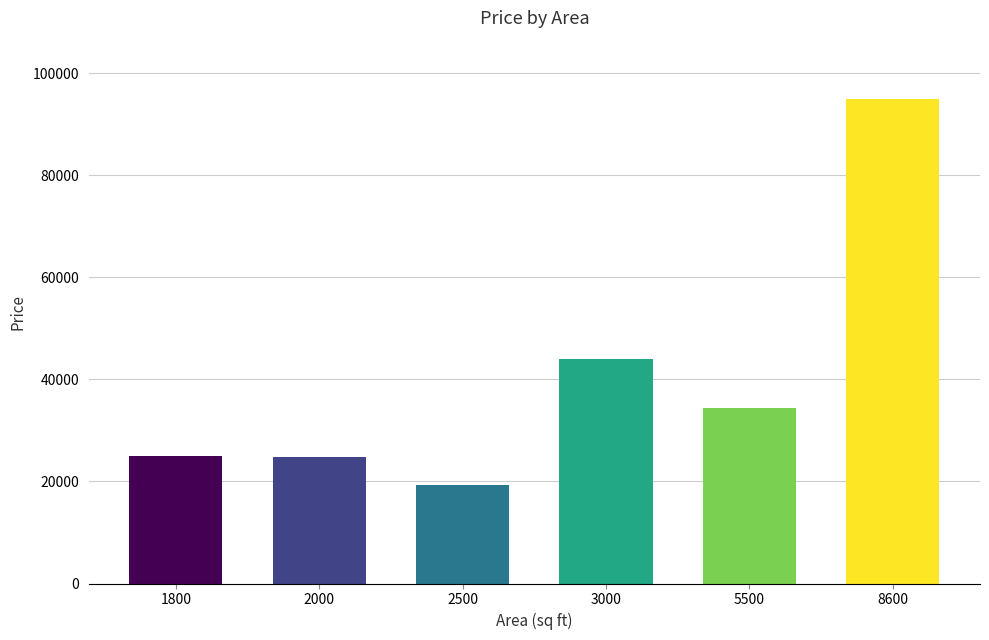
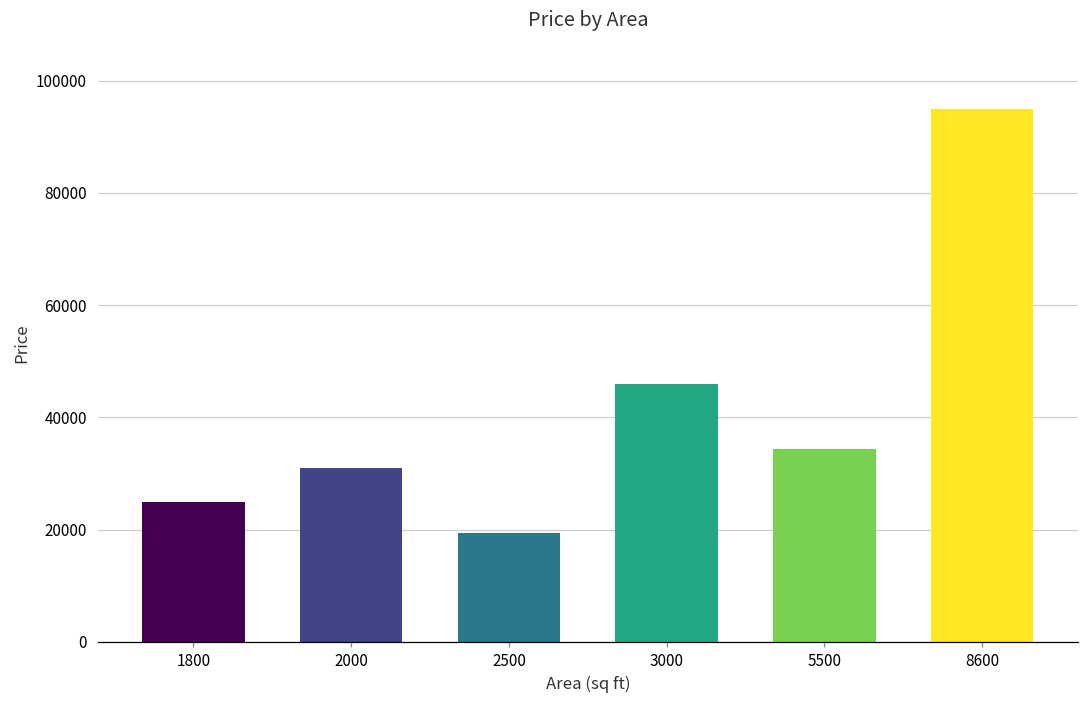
2000: 25000 -> 31000
3000: 44000 -> 46000
